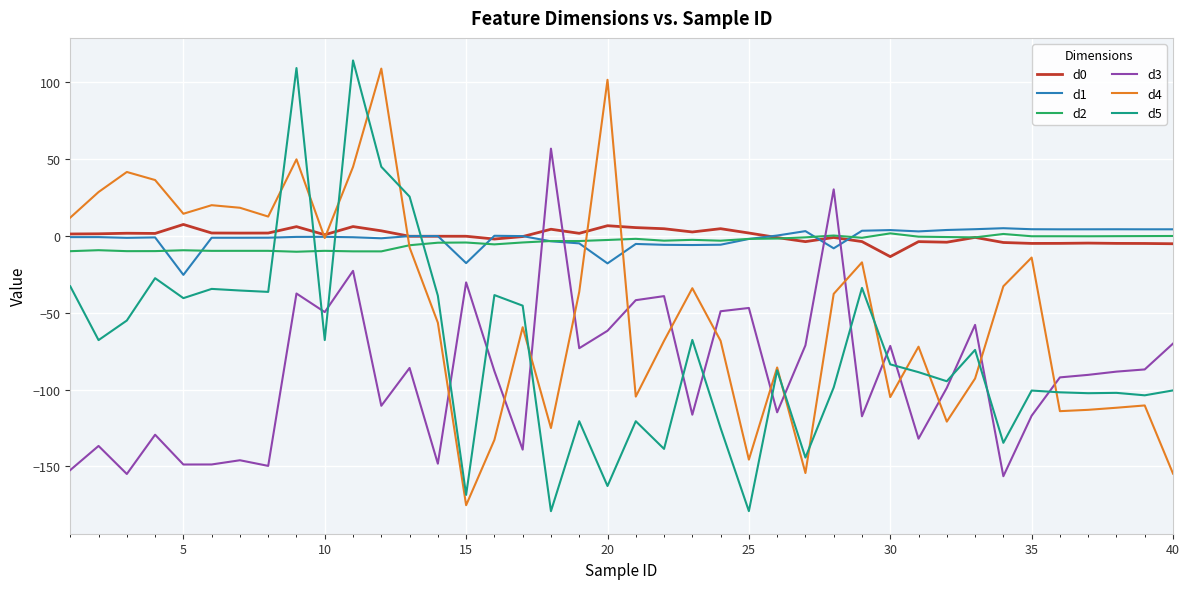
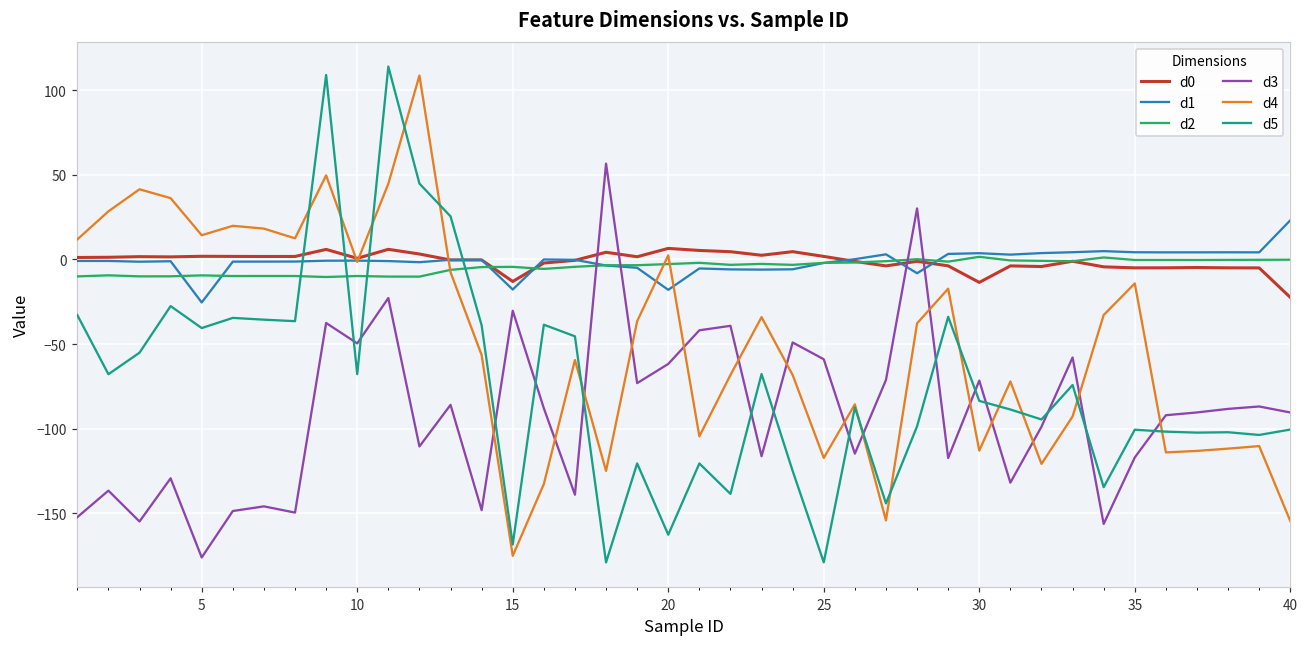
d0, 5: 7 -> 2
d3, 5: -149 -> -176
d0, 15: 0 -> -13
d4, 20: 101 -> 2
d3, 25: -47 -> -59
d4, 25: -146 -> -117
d4, 30: -105 -> -113
d0, 40: -5 -> -22
d1, 40: 4 -> 23
d3, 40: -70 -> -90
